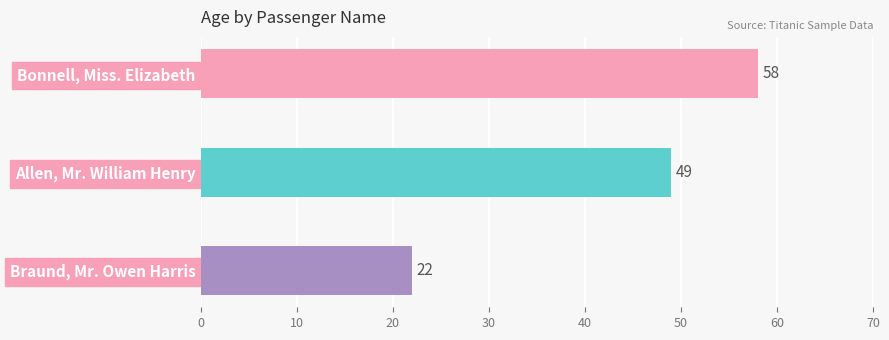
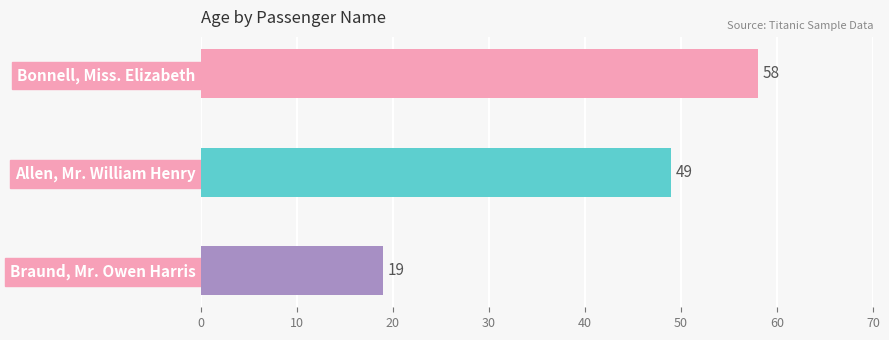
Braund, Mr. Owen Harris: 22 -> 19
